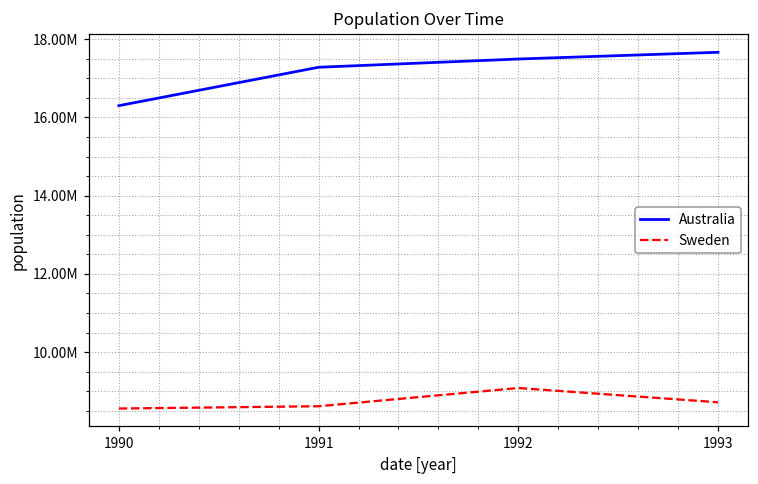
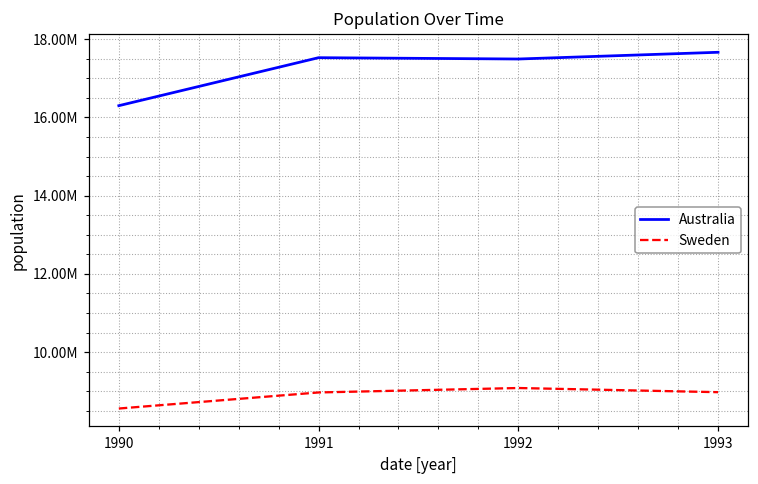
Australia, 1991: 17300000 -> 17500000
Sweden, 1991: 8600000 -> 9000000
Sweden, 1993: 8700000 -> 9000000
